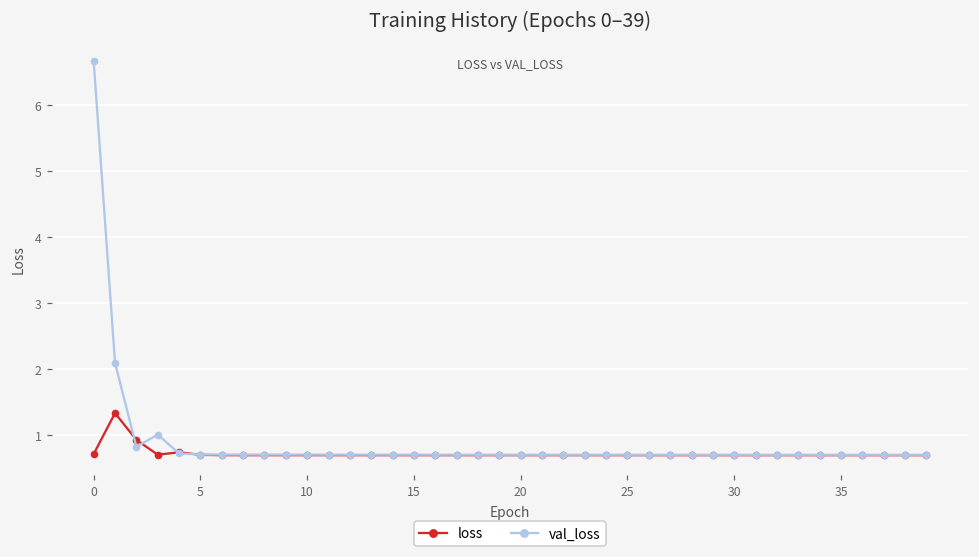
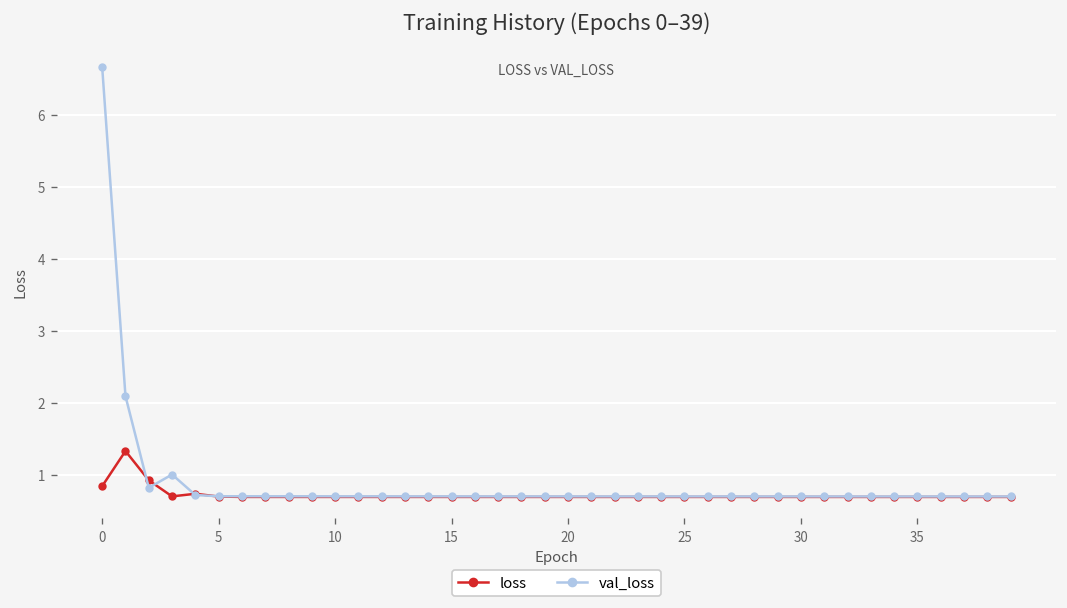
loss, 0: 0.7 -> 0.8
